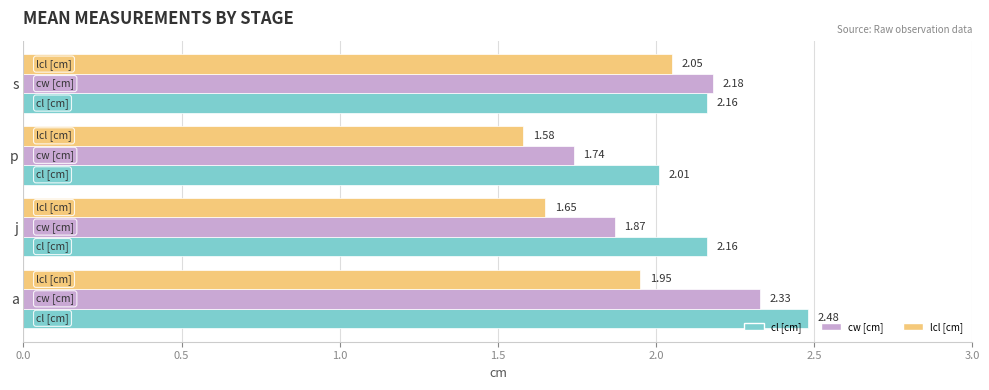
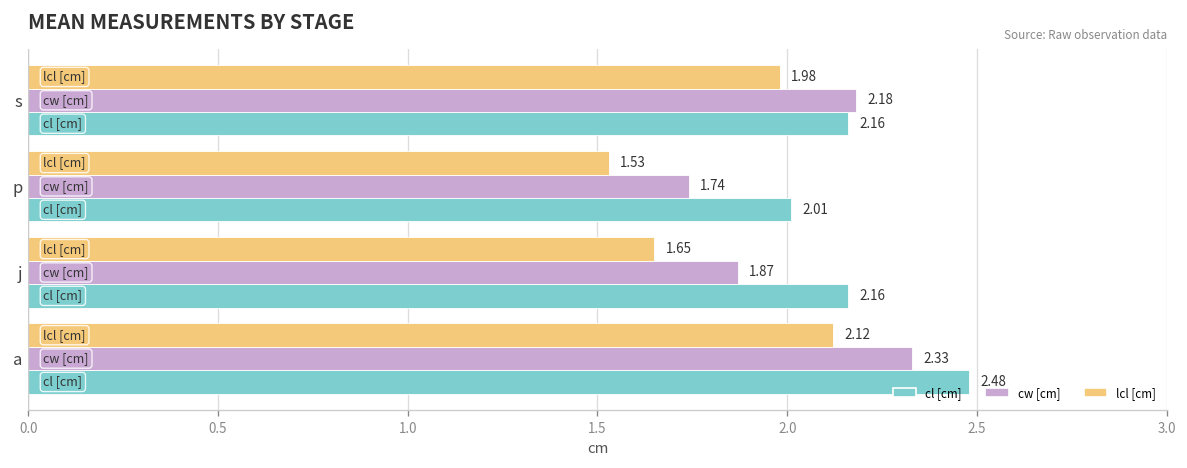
lcl [cm], s: 2.05 -> 1.98
lcl [cm], p: 1.58 -> 1.53
lcl [cm], a: 1.95 -> 2.12
